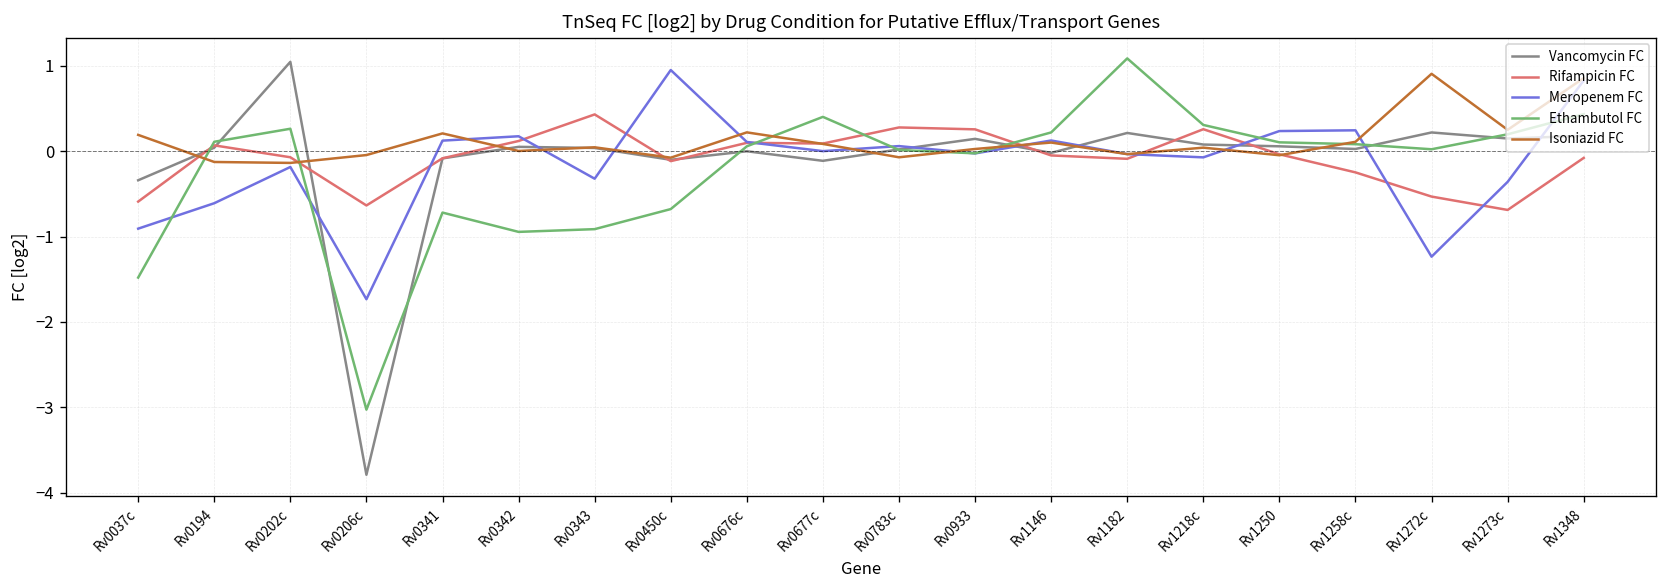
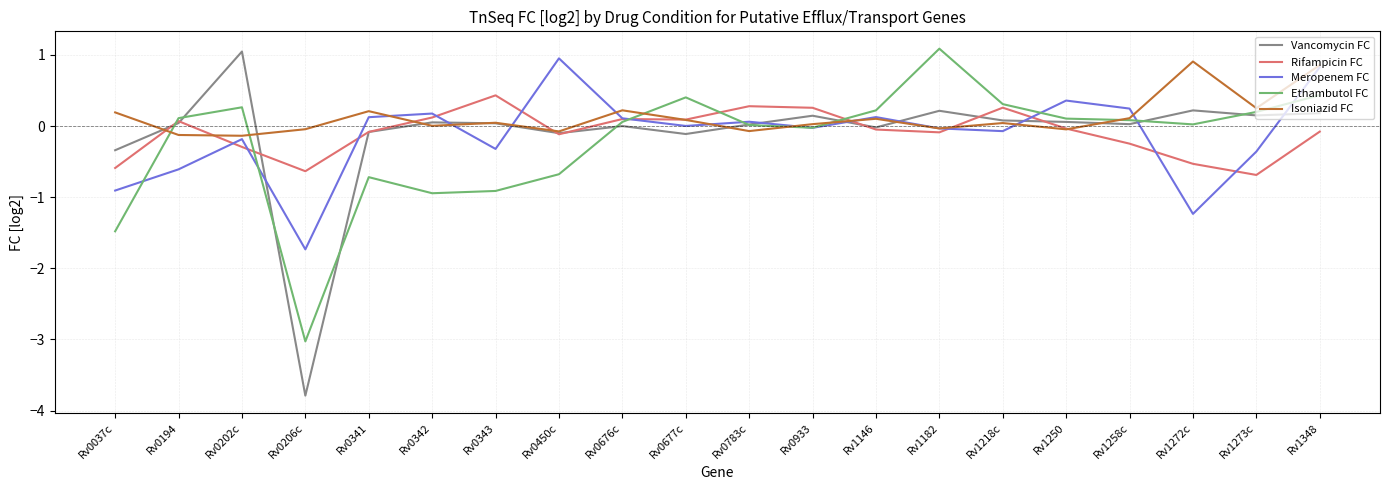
Rifampicin FC, Rv0202c: -0.1 -> -0.3
Meropenem FC, Rv1250: 0.2 -> 0.4
